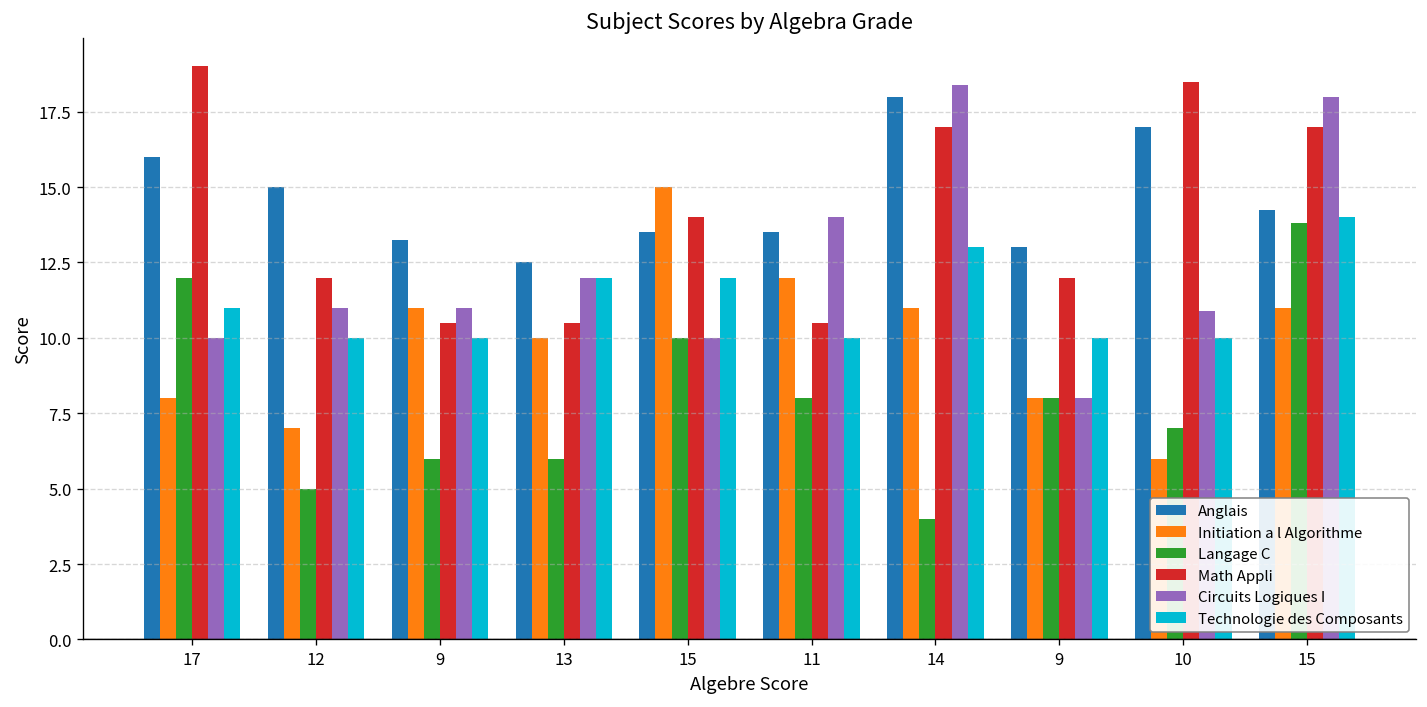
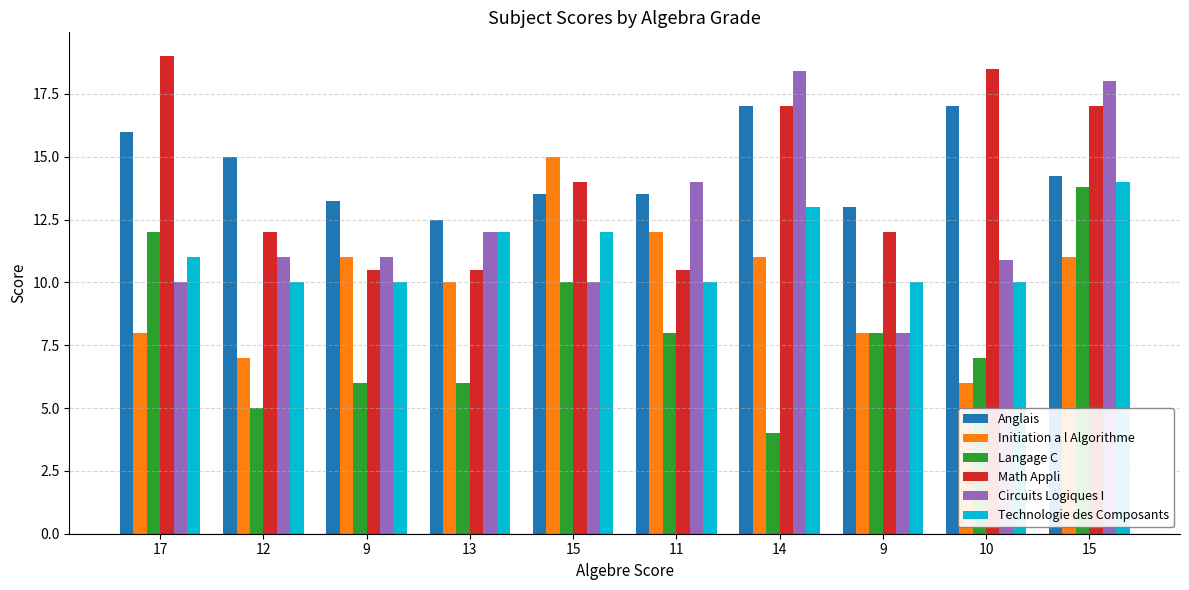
Anglais, 14: 18 -> 17
